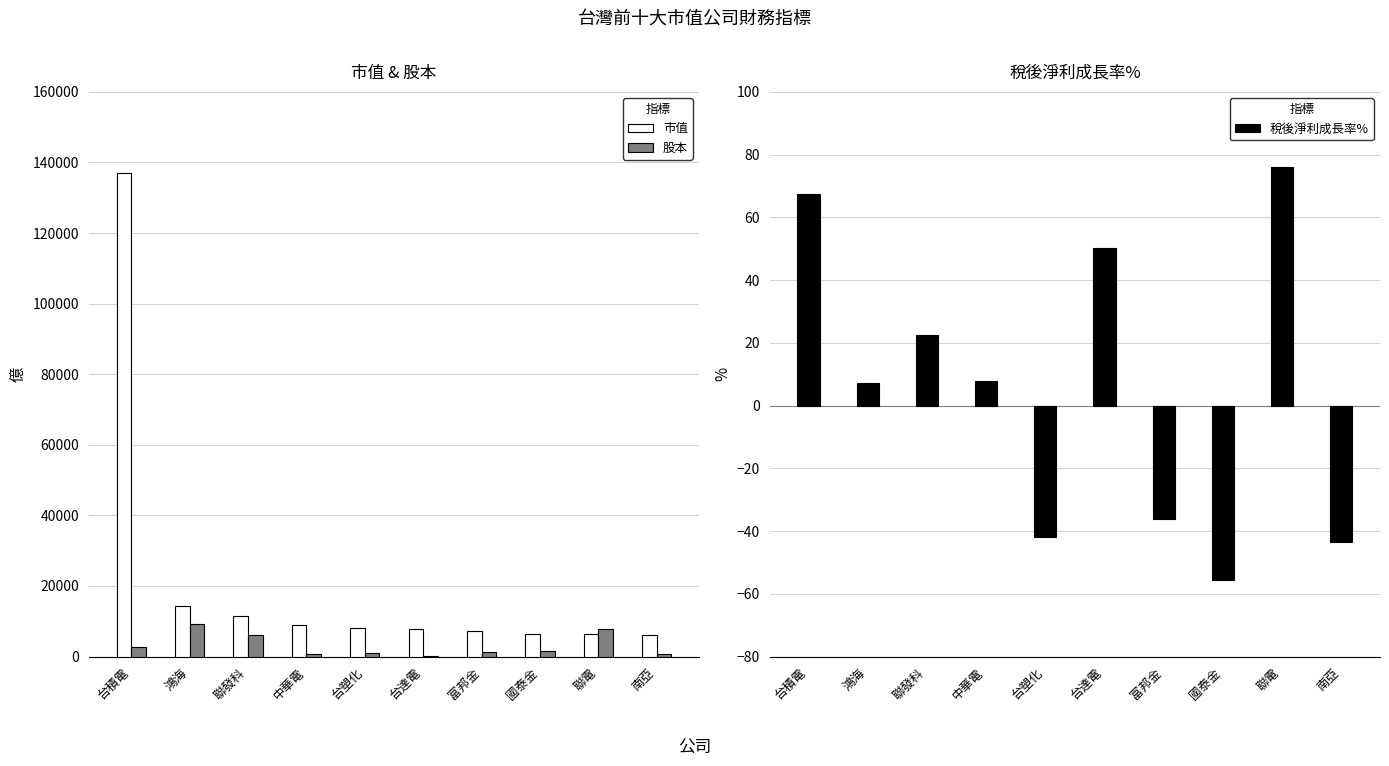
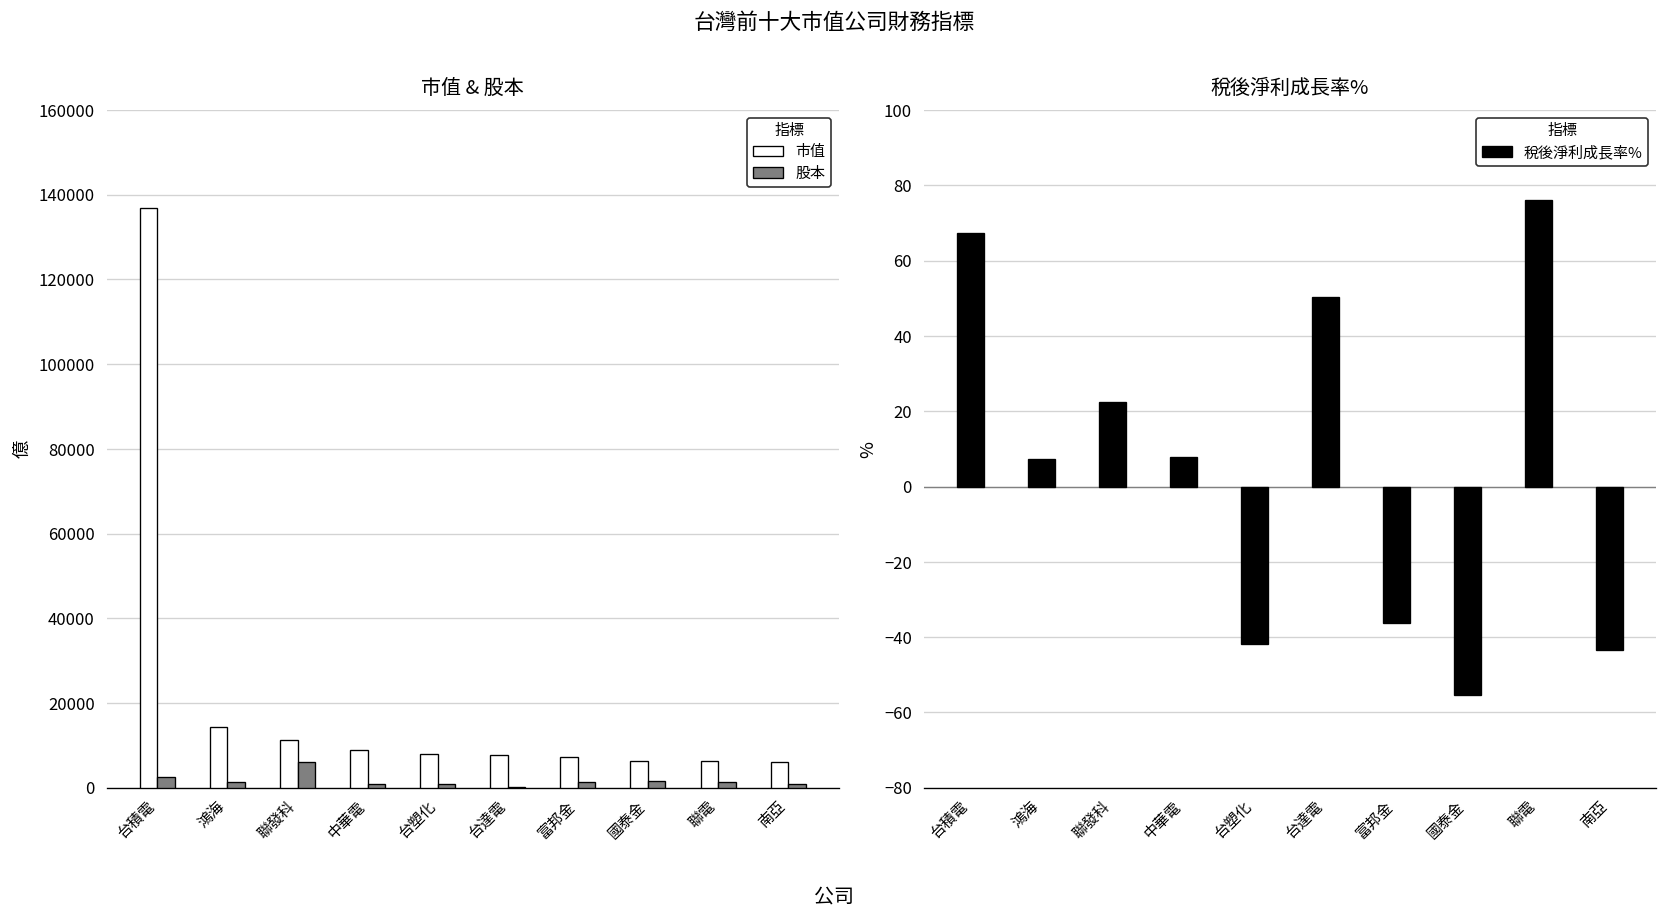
市值 & 股本, 股本, 鴻海: 9000 -> 1000
市值 & 股本, 股本, 聯電: 8000 -> 1000
